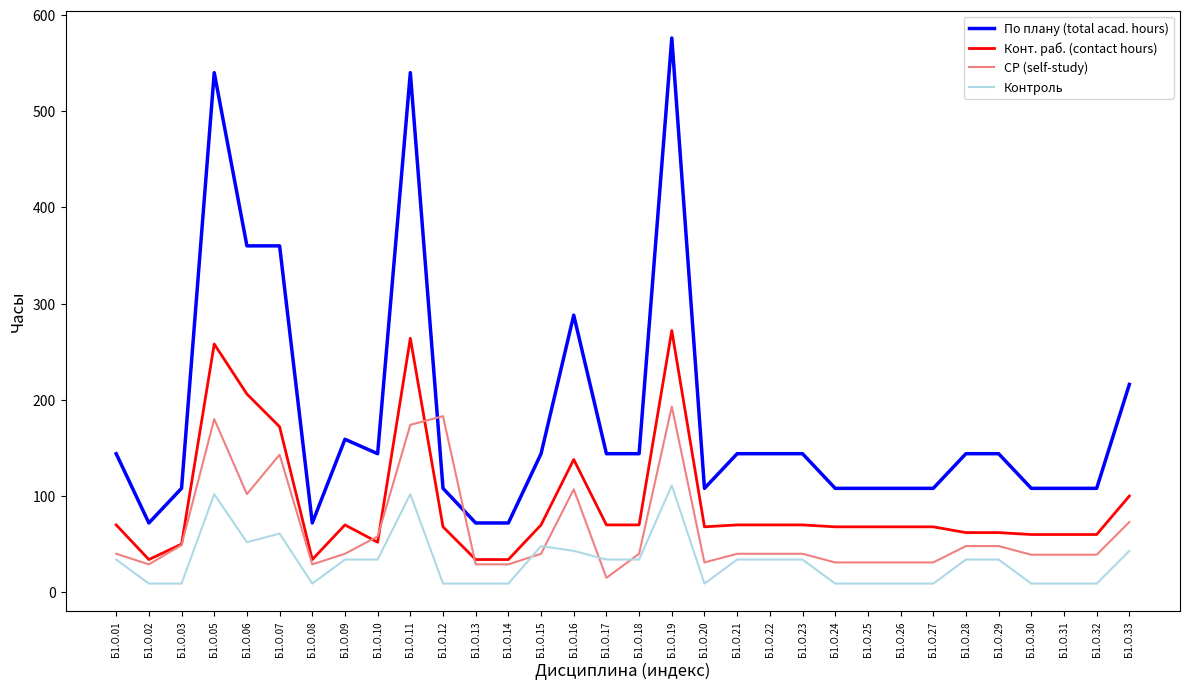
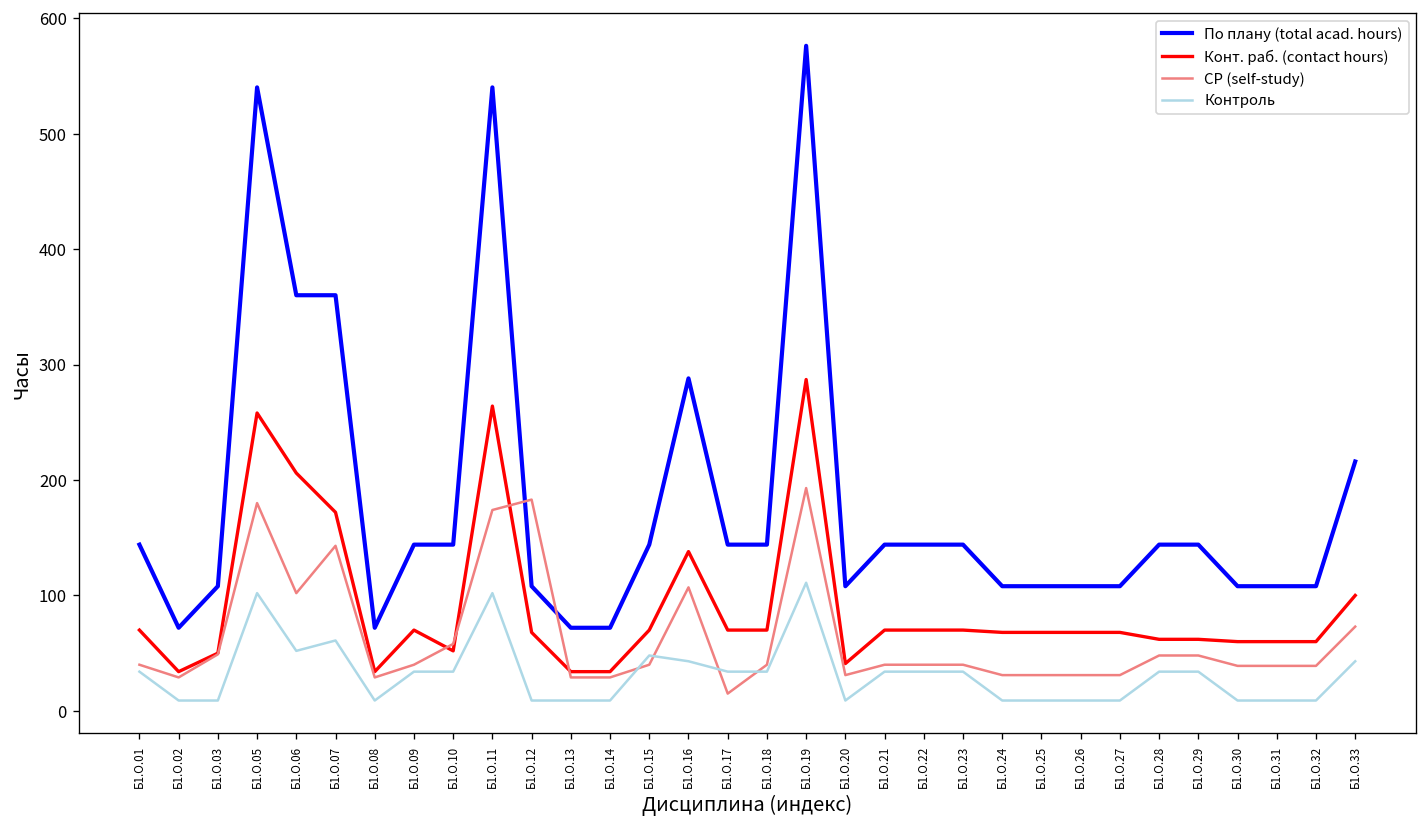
По плану (total acad. hours), Б1.О.09: 160 -> 140
Конт. раб. (contact hours), Б1.О.19: 270 -> 290
Конт. раб. (contact hours), Б1.О.20: 70 -> 40
